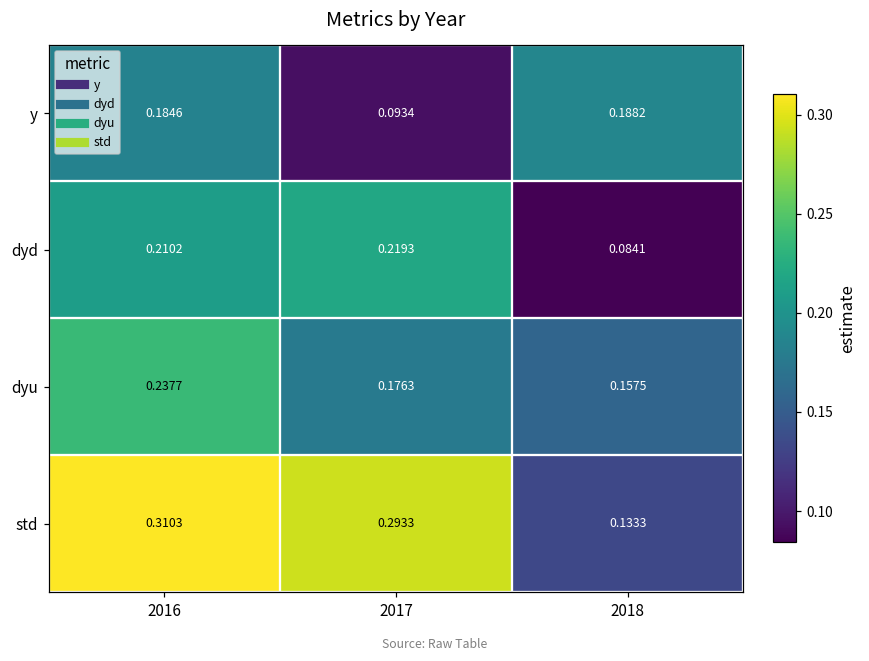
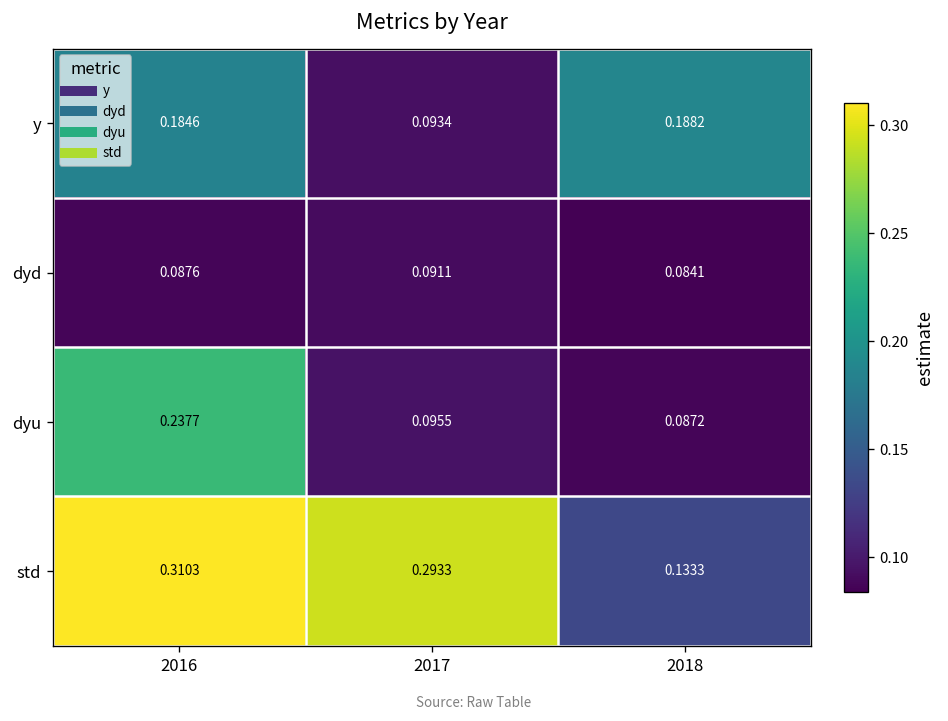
dyd, 2016: 0.2102 -> 0.0876
dyd, 2017: 0.2193 -> 0.0911
dyu, 2017: 0.1763 -> 0.0955
dyu, 2018: 0.1575 -> 0.0872
